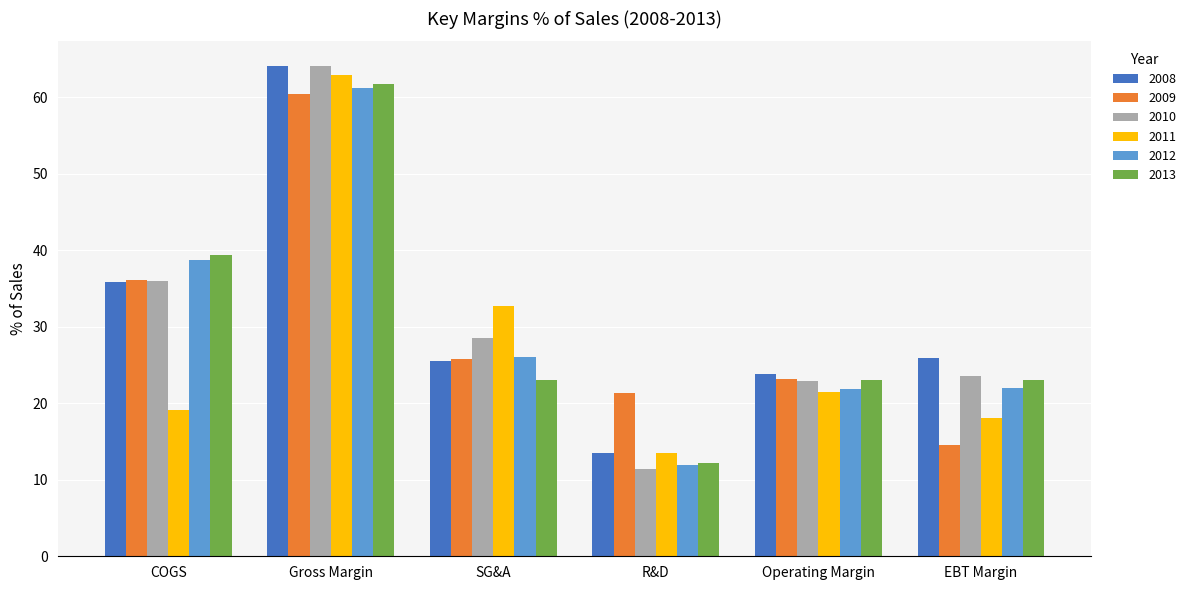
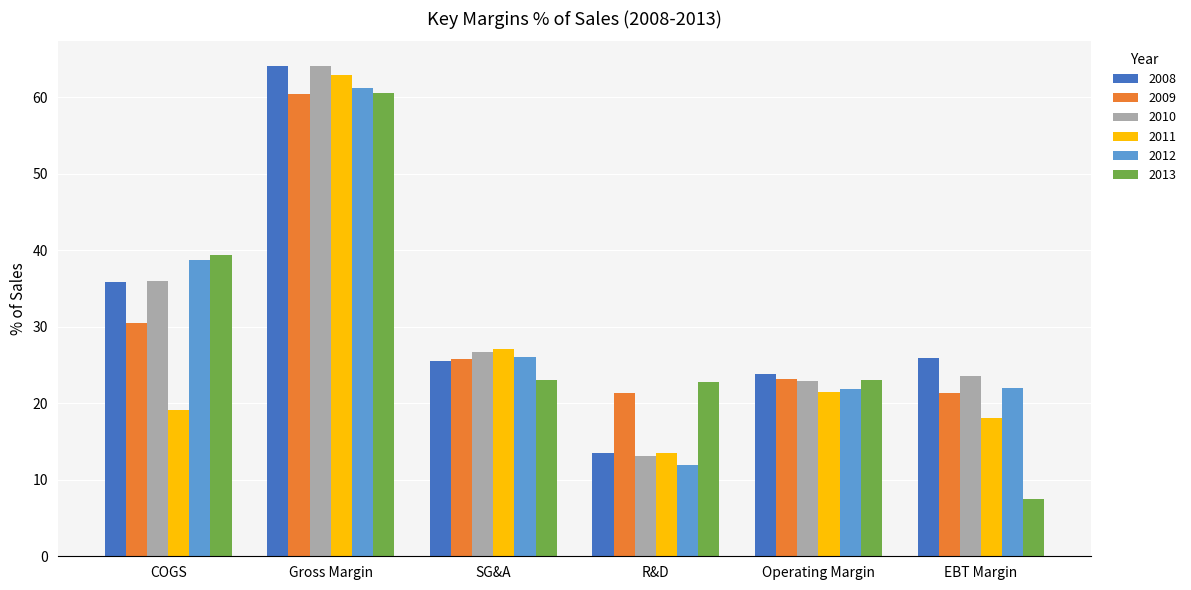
2009, COGS: 36 -> 30
2013, Gross Margin: 62 -> 61
2010, SG&A: 29 -> 27
2011, SG&A: 33 -> 27
2010, R&D: 11 -> 13
2013, R&D: 12 -> 23
2009, EBT Margin: 15 -> 21
2013, EBT Margin: 23 -> 8
